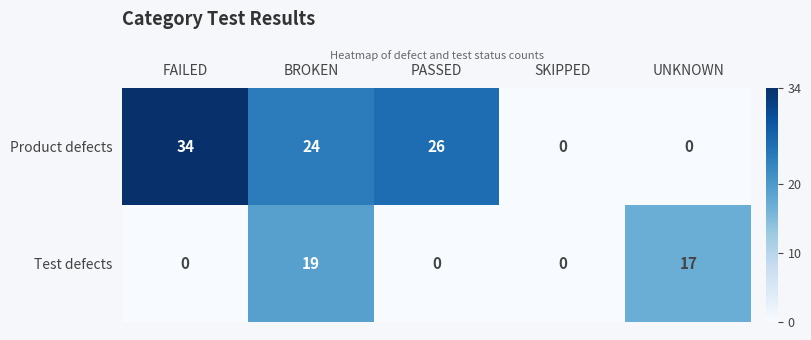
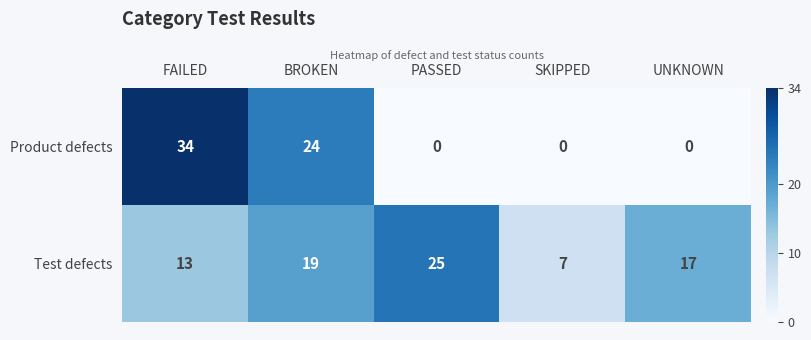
Product defects, PASSED: 26 -> 0
Test defects, FAILED: 0 -> 13
Test defects, PASSED: 0 -> 25
Test defects, SKIPPED: 0 -> 7
